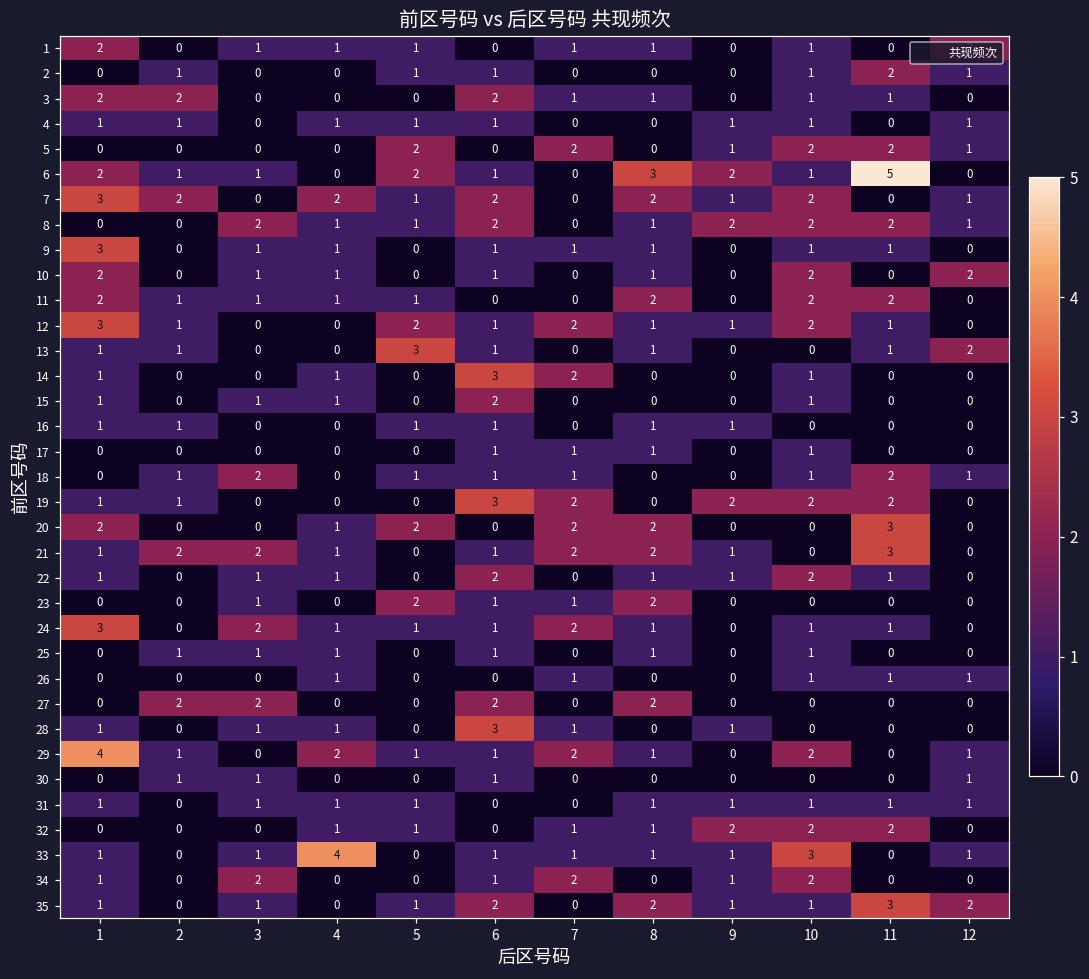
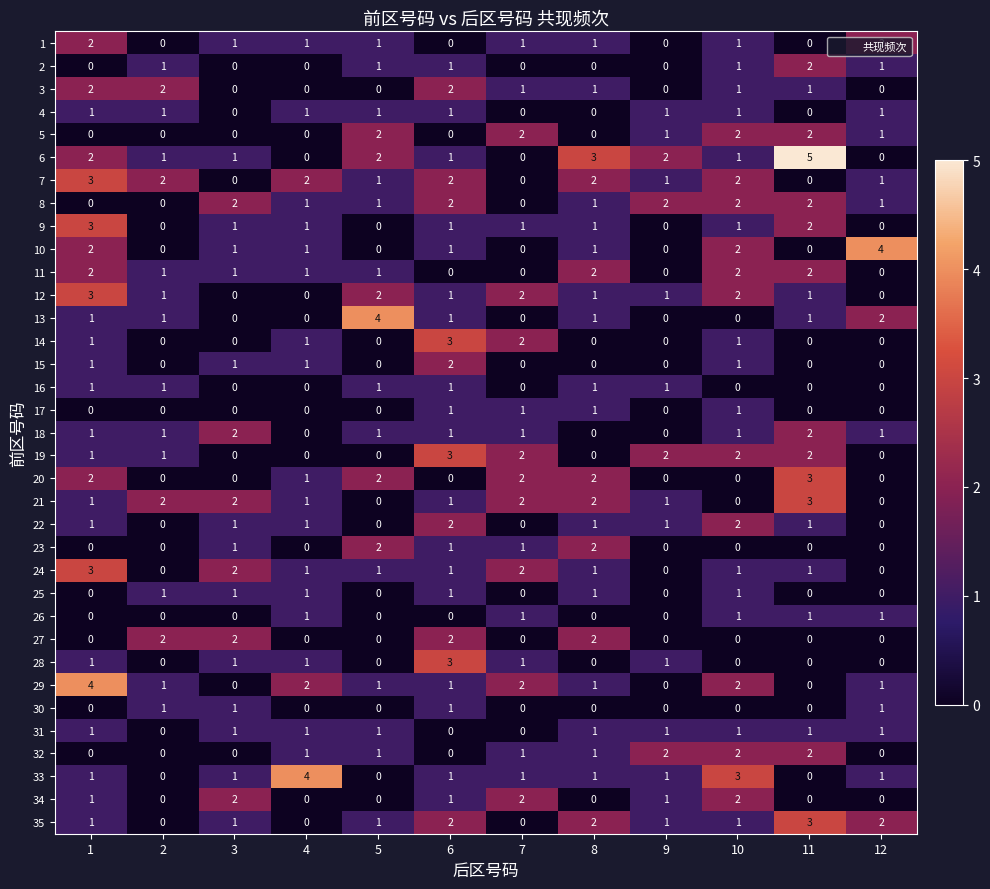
9, 11: 1 -> 2
10, 12: 2 -> 4
13, 5: 3 -> 4
18, 1: 0 -> 1
